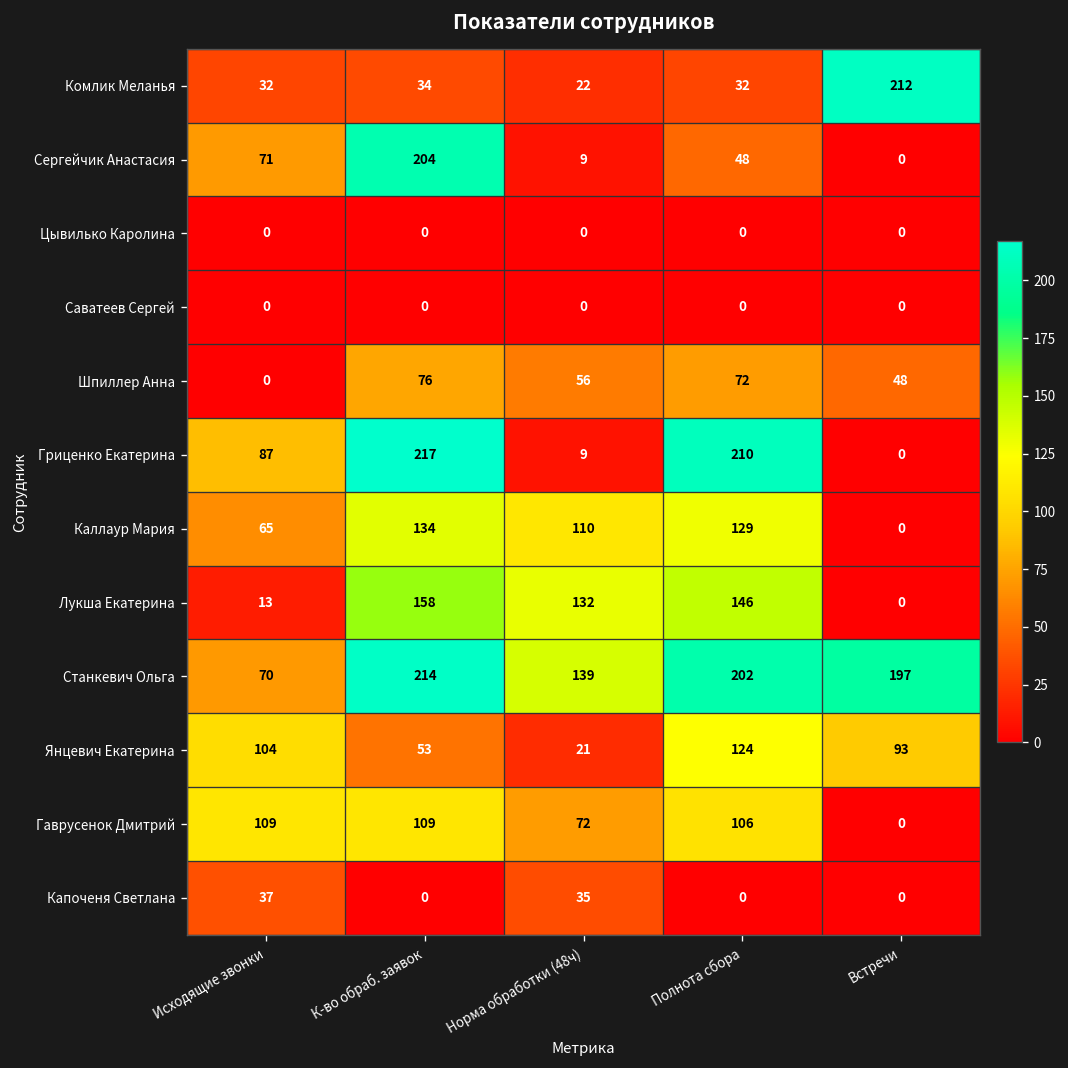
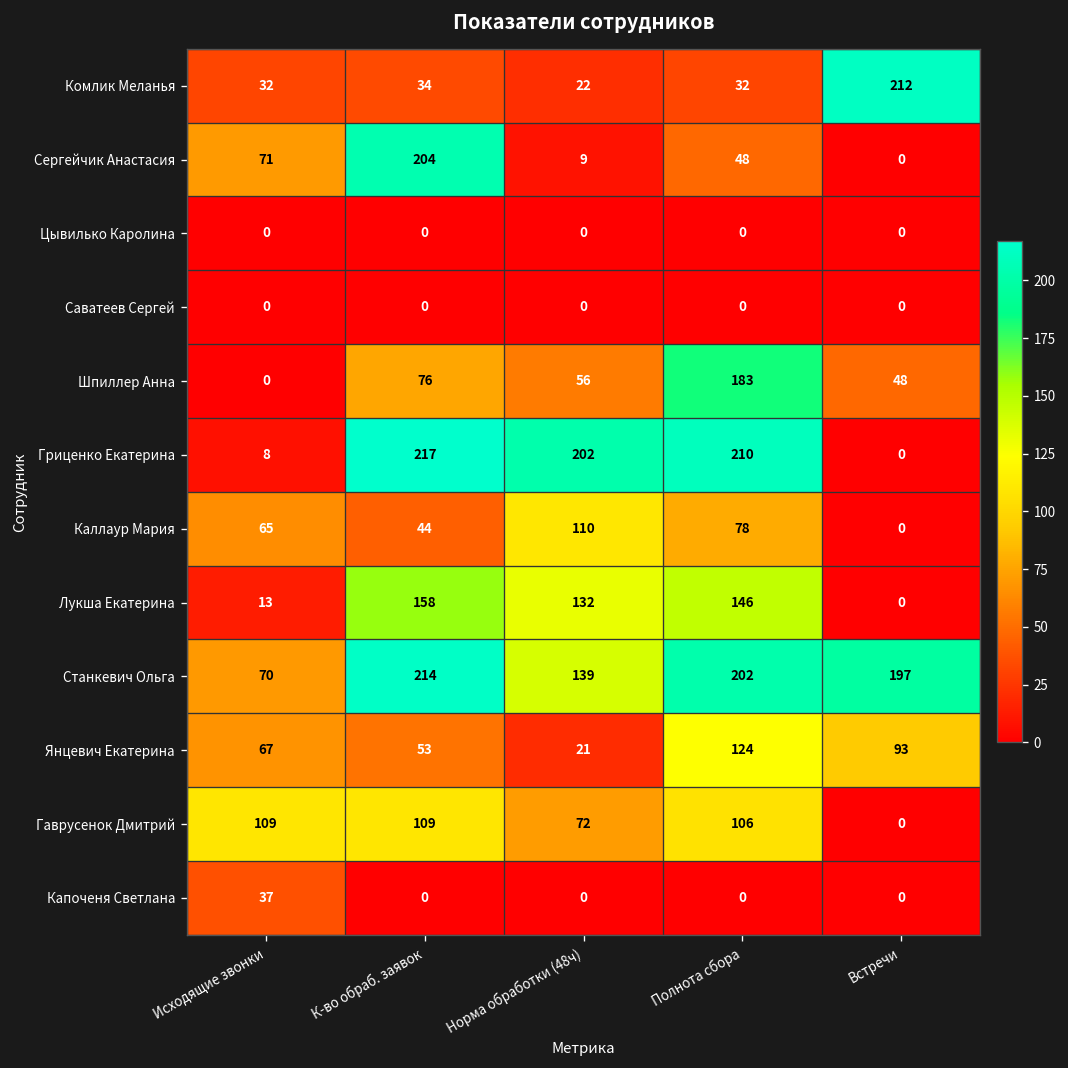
Шпиллер Анна, Полнота сбора: 72 -> 183
Гриценко Екатерина, Исходящие звонки: 87 -> 8
Гриценко Екатерина, Норма обработки (48ч): 9 -> 202
Каллаур Мария, К-во обраб. заявок: 134 -> 44
Каллаур Мария, Полнота сбора: 129 -> 78
Янцевич Екатерина, Исходящие звонки: 104 -> 67
Капоченя Светлана, Норма обработки (48ч): 35 -> 0
